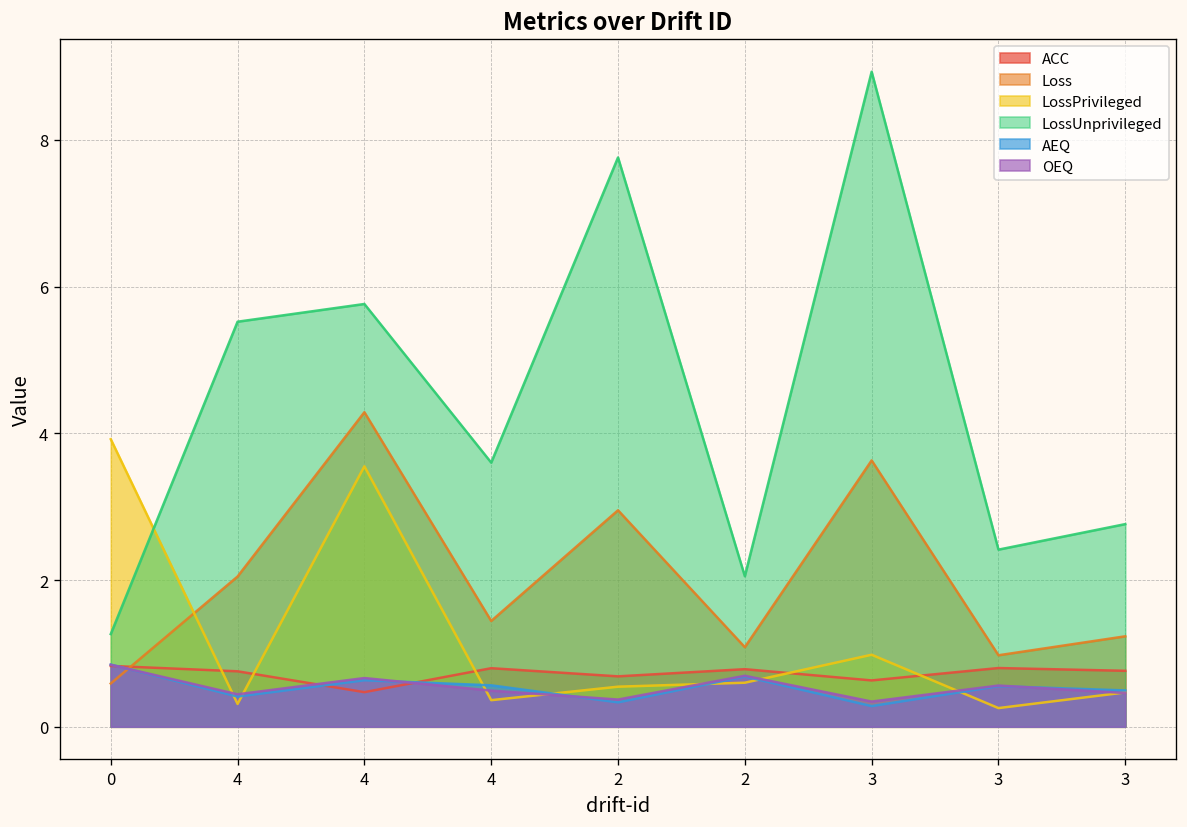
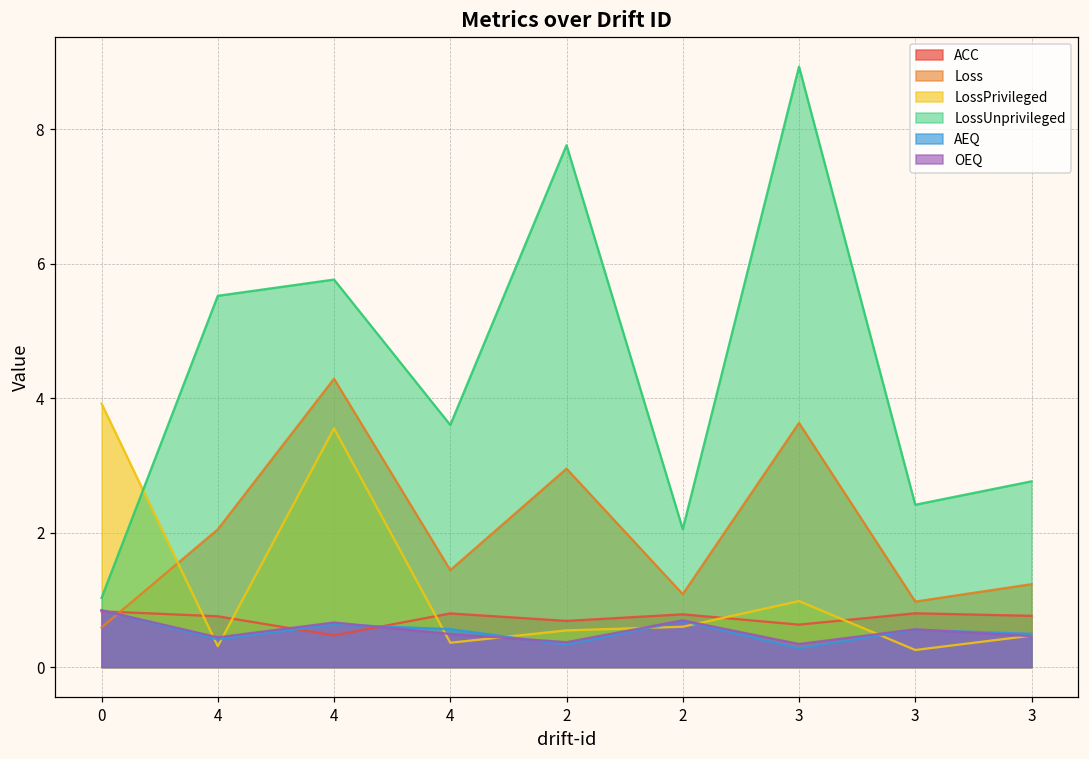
LossUnprivileged, 0: 1.3 -> 1.0
